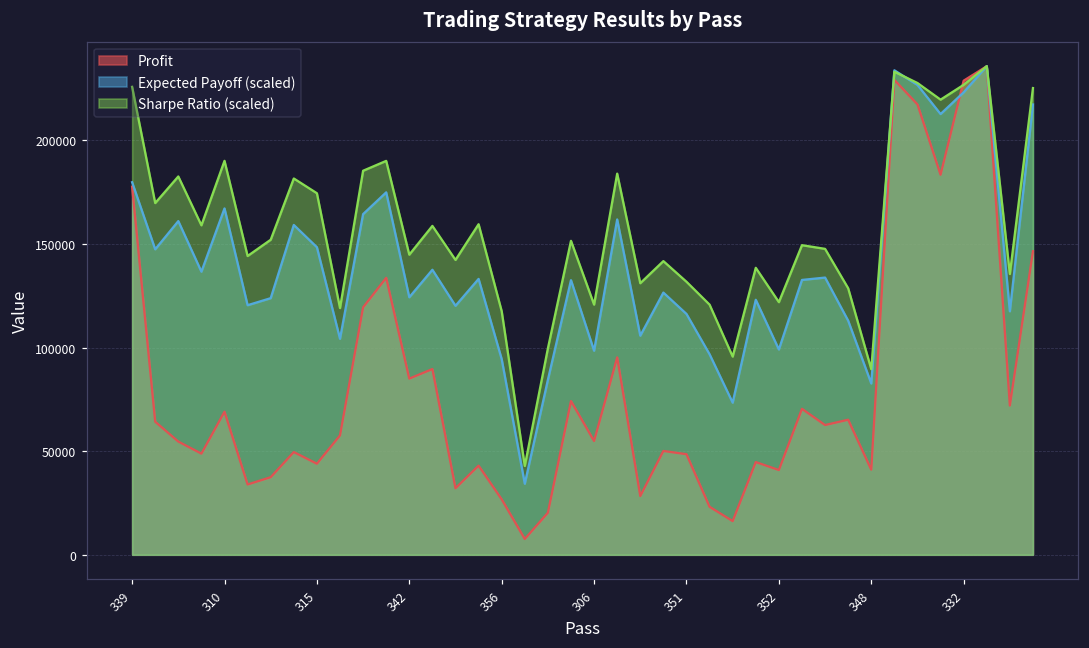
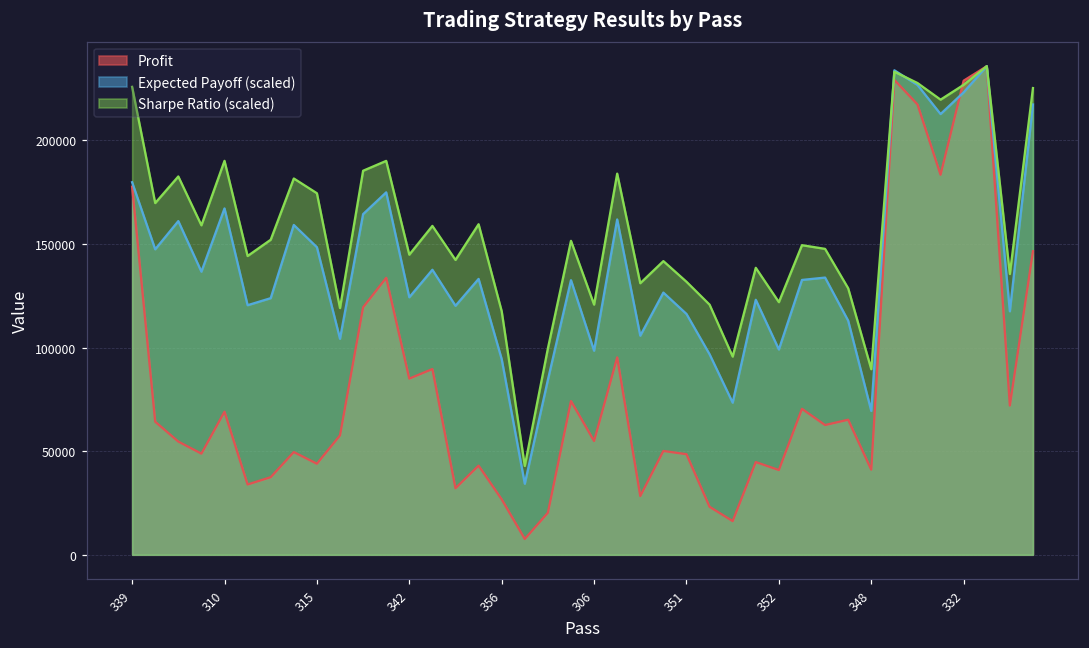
Expected Payoff (scaled), 348: 83000 -> 69000
